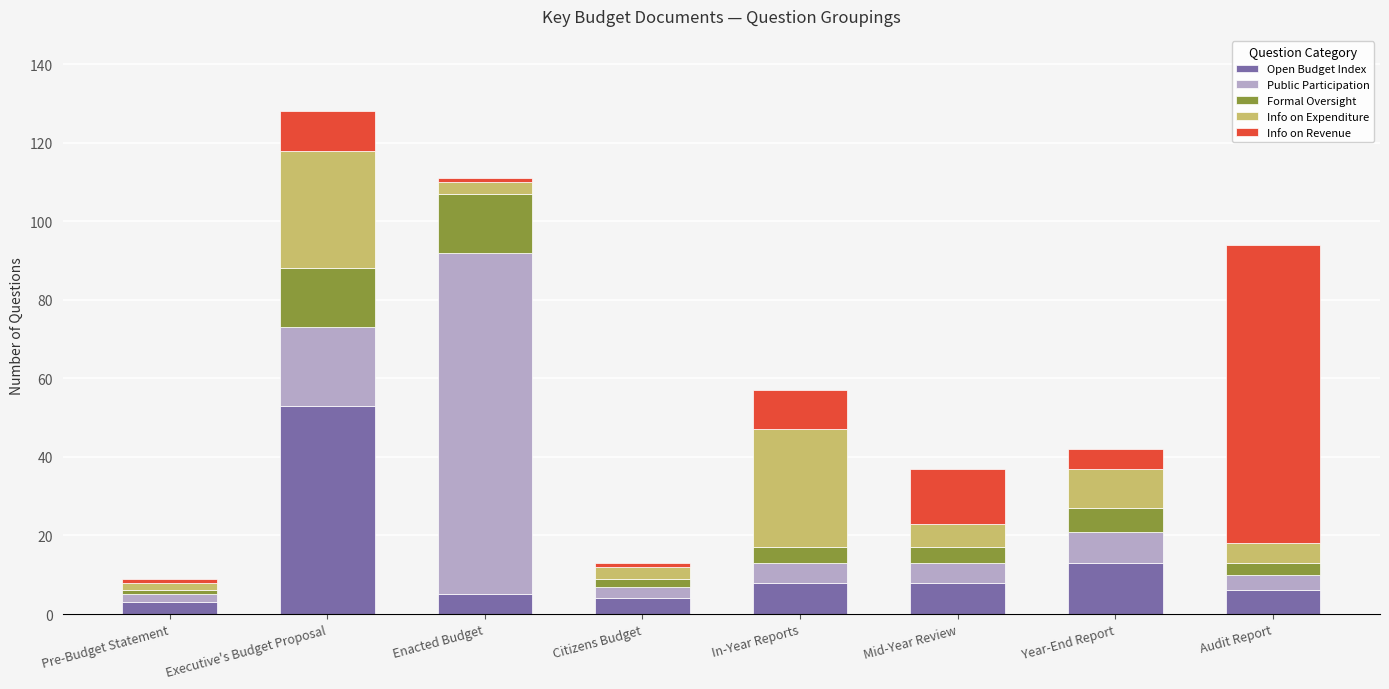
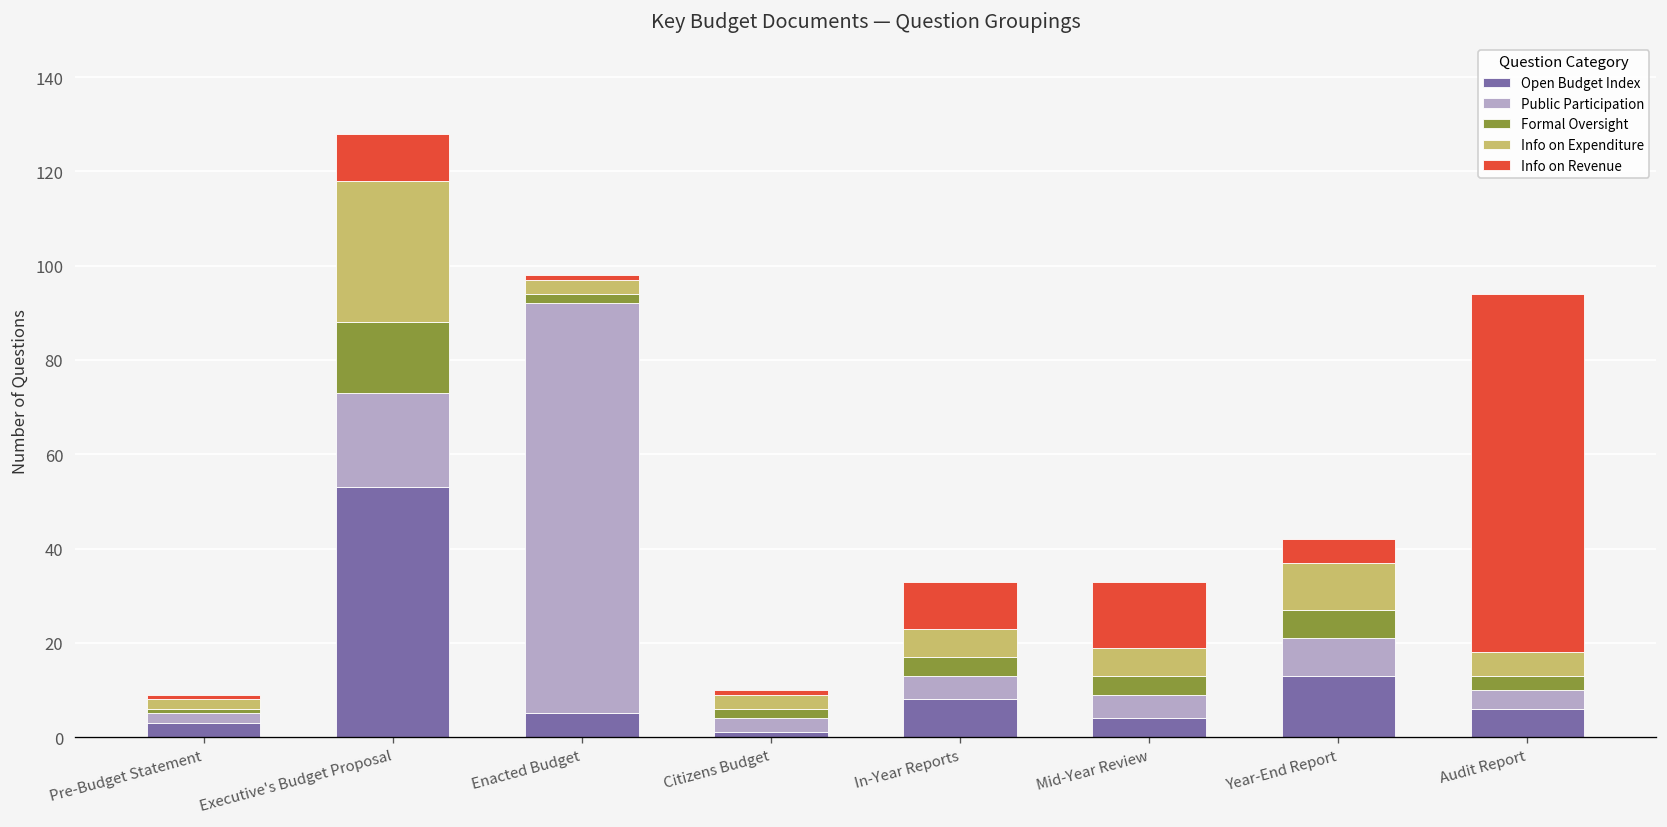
Formal Oversight, Enacted Budget: 15 -> 2
Open Budget Index, Citizens Budget: 4 -> 1
Info on Expenditure, In-Year Reports: 30 -> 6
Open Budget Index, Mid-Year Review: 8 -> 4
